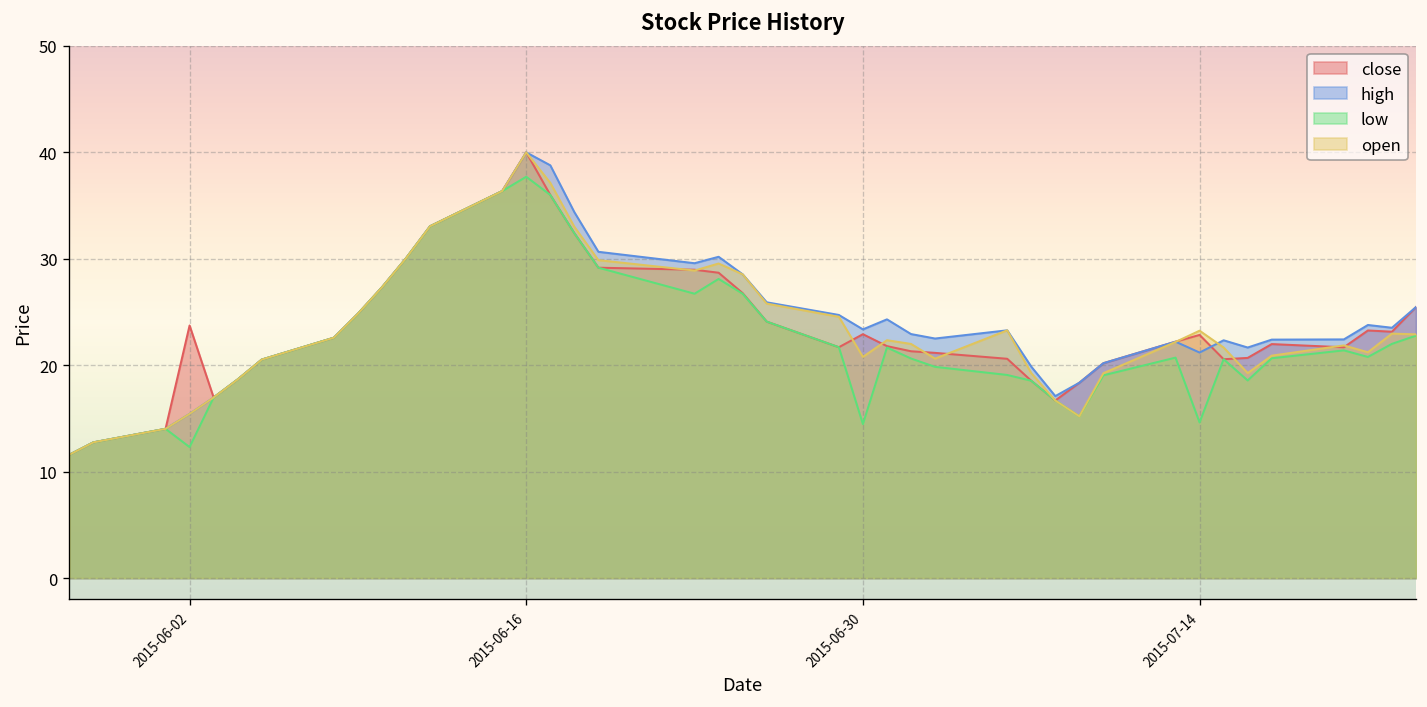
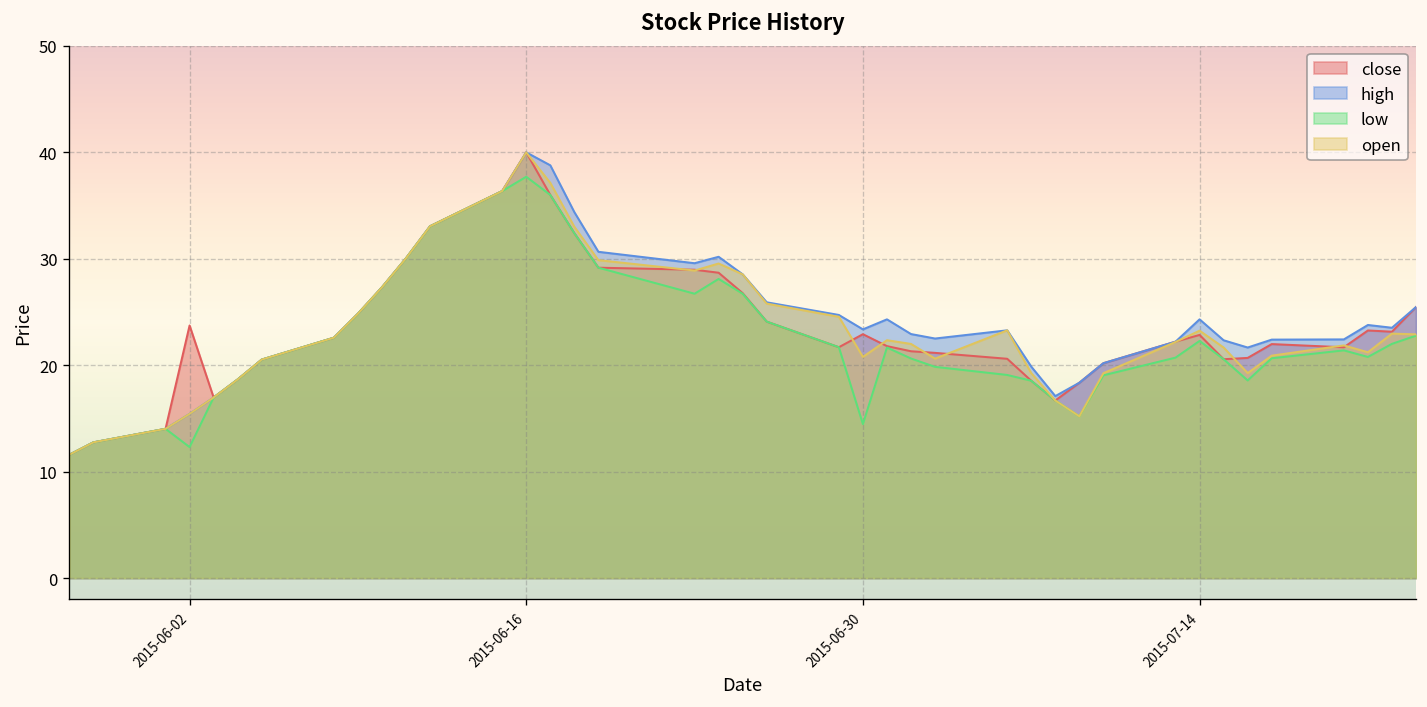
high, 2015-07-14: 21 -> 24
low, 2015-07-14: 15 -> 22
